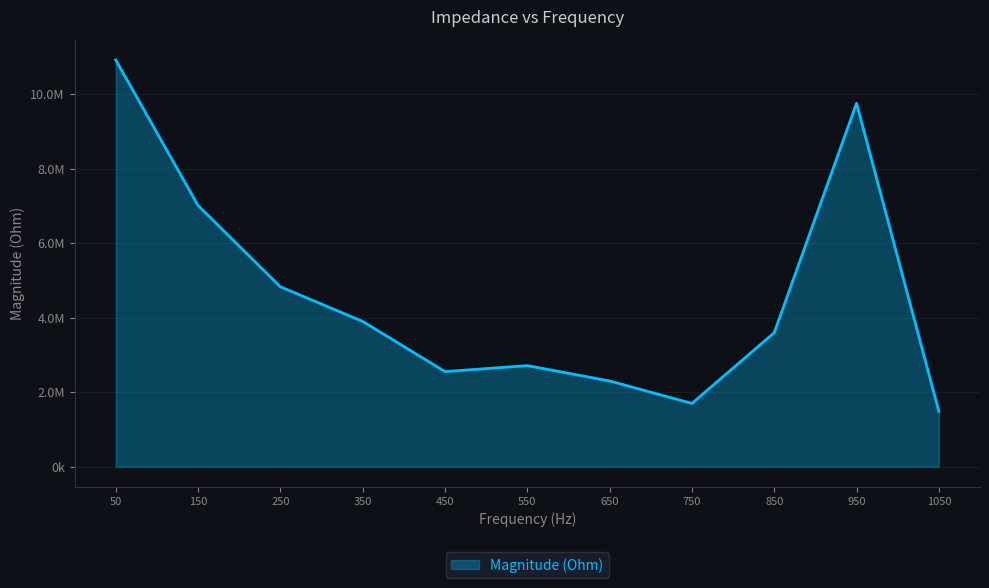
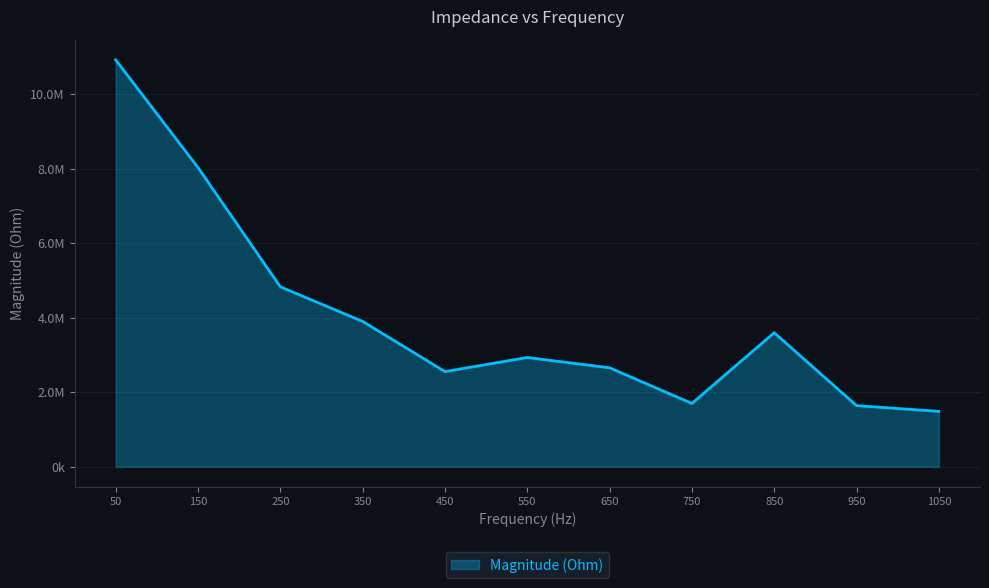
150: 7000000 -> 8000000
550: 2700000 -> 2900000
650: 2300000 -> 2700000
950: 9800000 -> 1600000
